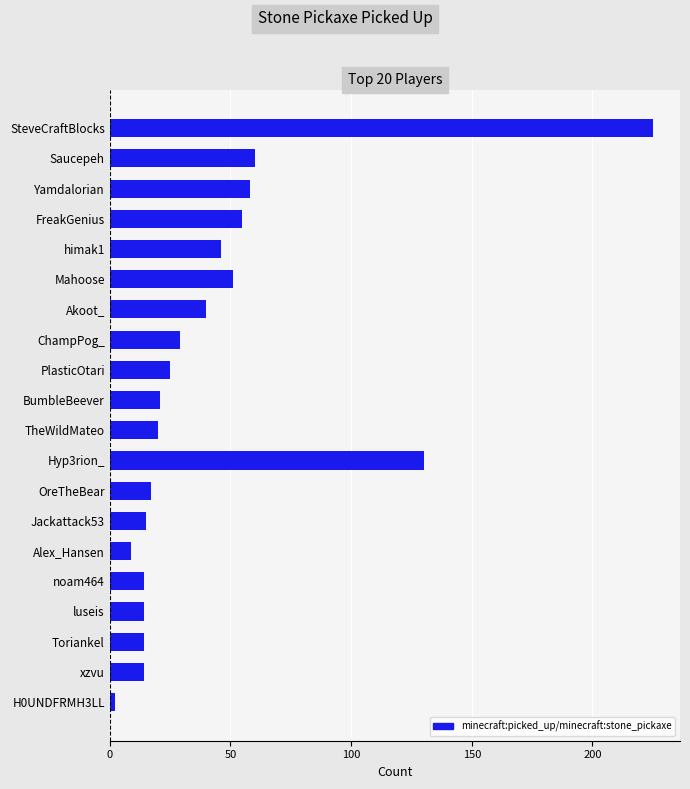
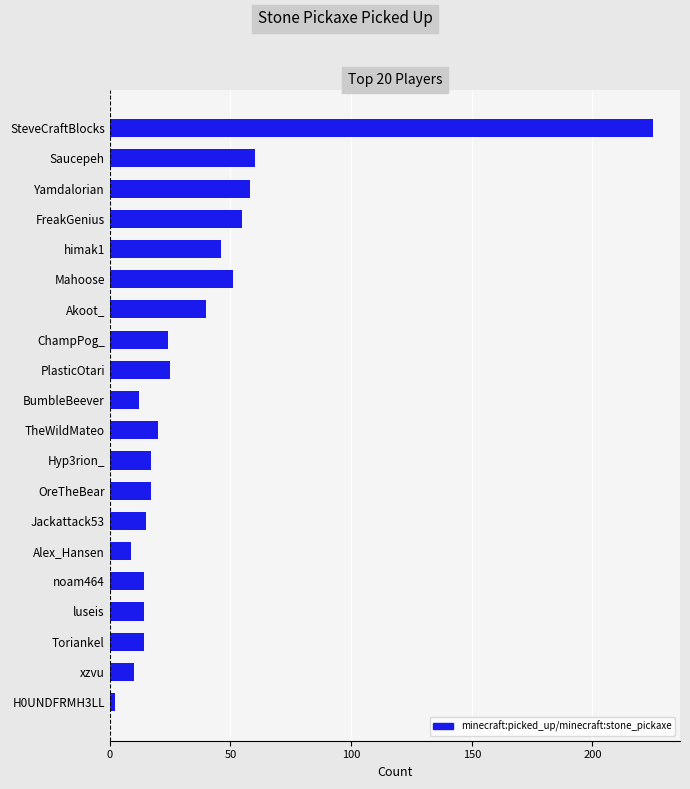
ChampPog_: 29 -> 24
BumbleBeever: 21 -> 12
Hyp3rion_: 130 -> 17
xzvu: 14 -> 10
